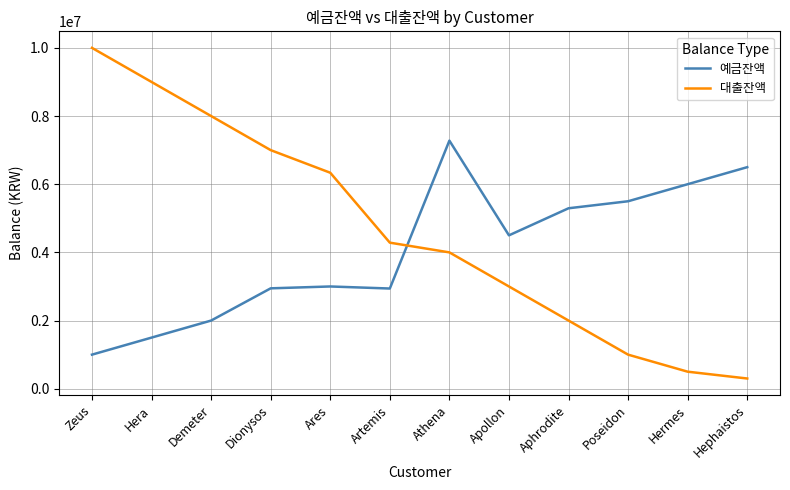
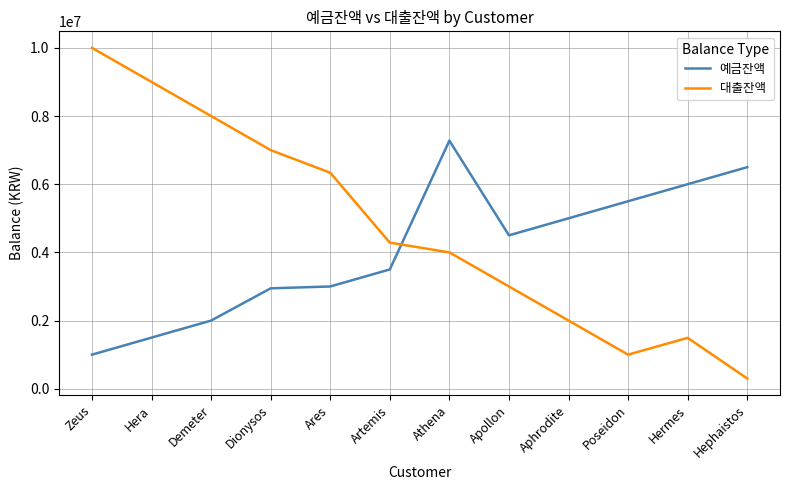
예금잔액, Artemis: 2900000 -> 3500000
예금잔액, Aphrodite: 5300000 -> 5000000
대출잔액, Hermes: 500000 -> 1500000
